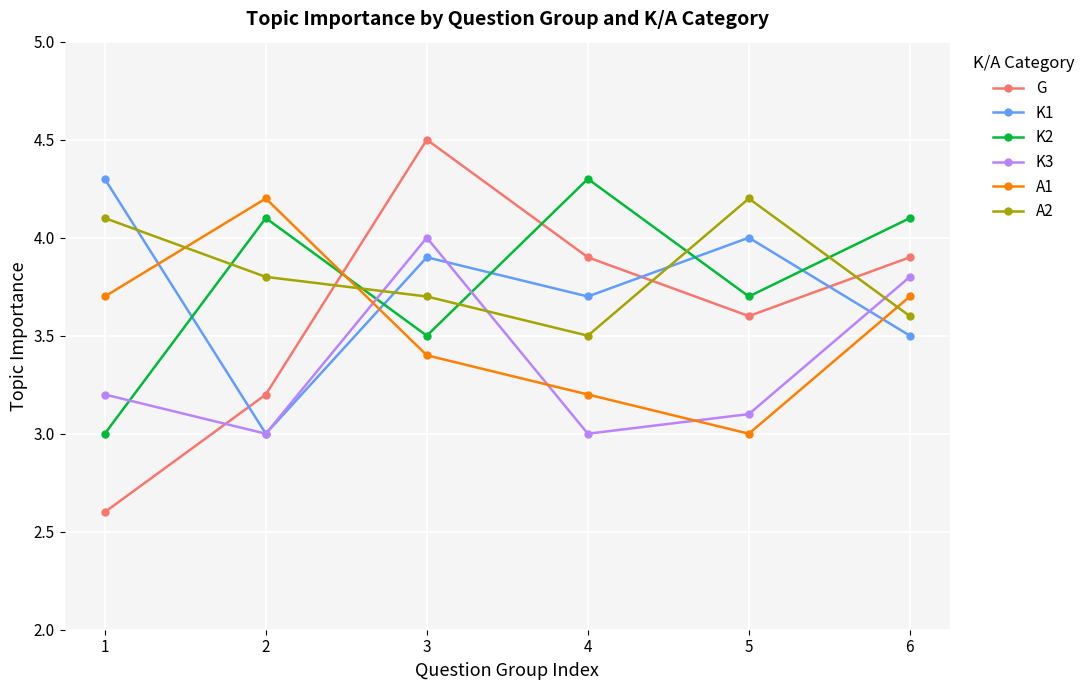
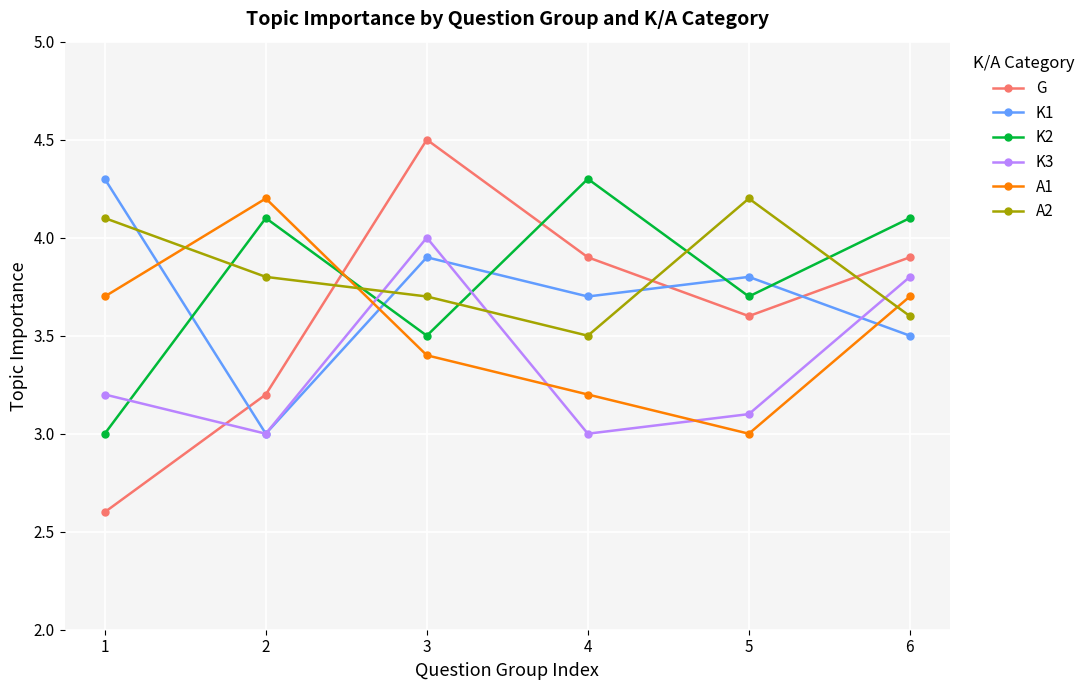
K1, 5: 4.0 -> 3.8
